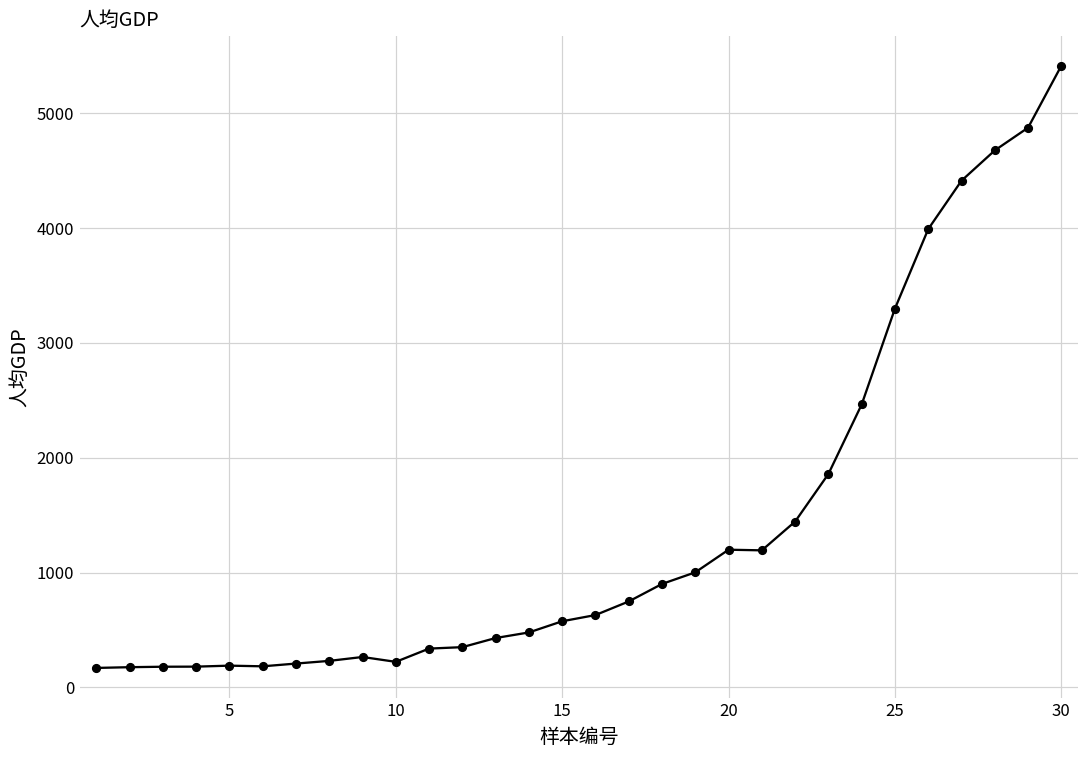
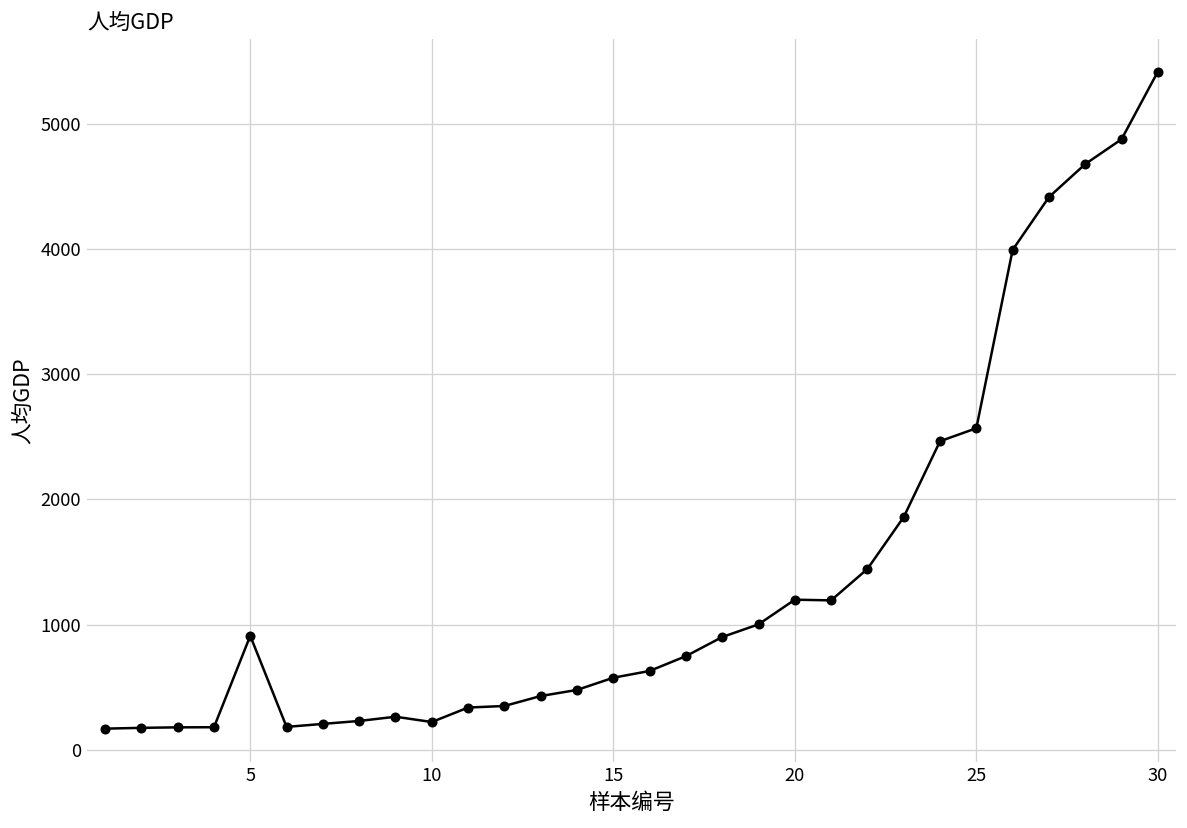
5: 190 -> 910
25: 3300 -> 2570
